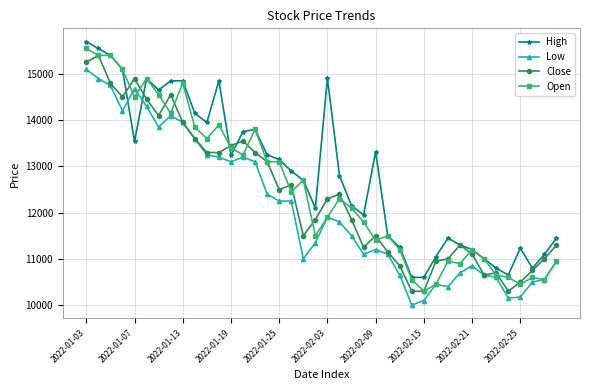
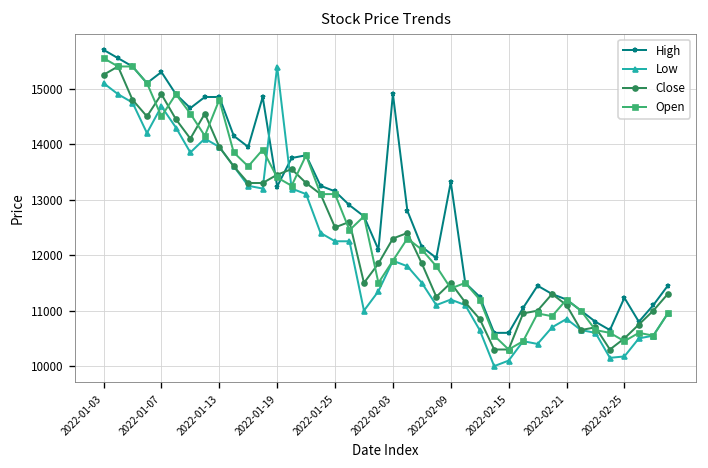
High, 2022-01-07: 13500 -> 15300
Low, 2022-01-19: 13100 -> 15400
